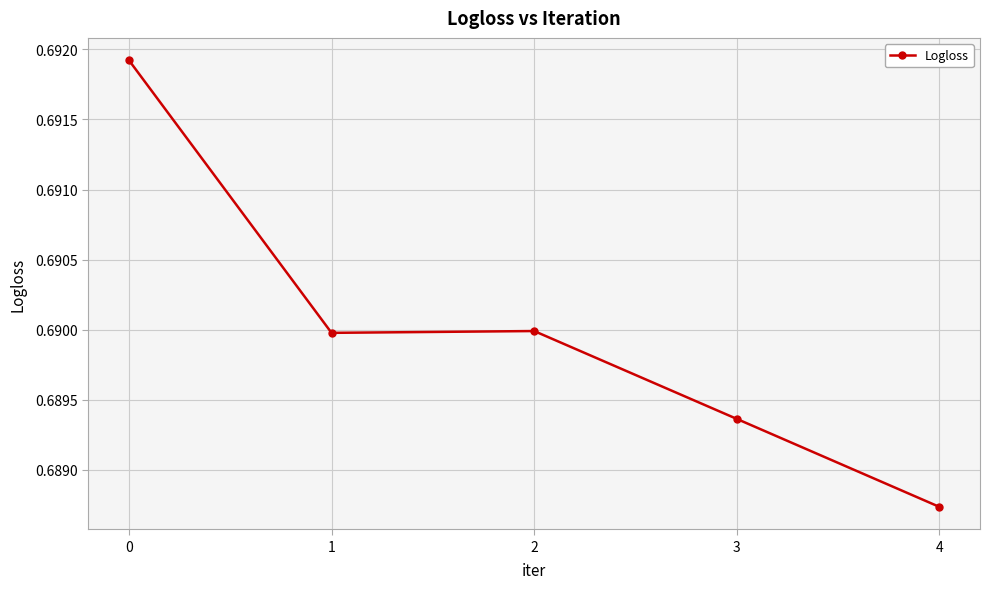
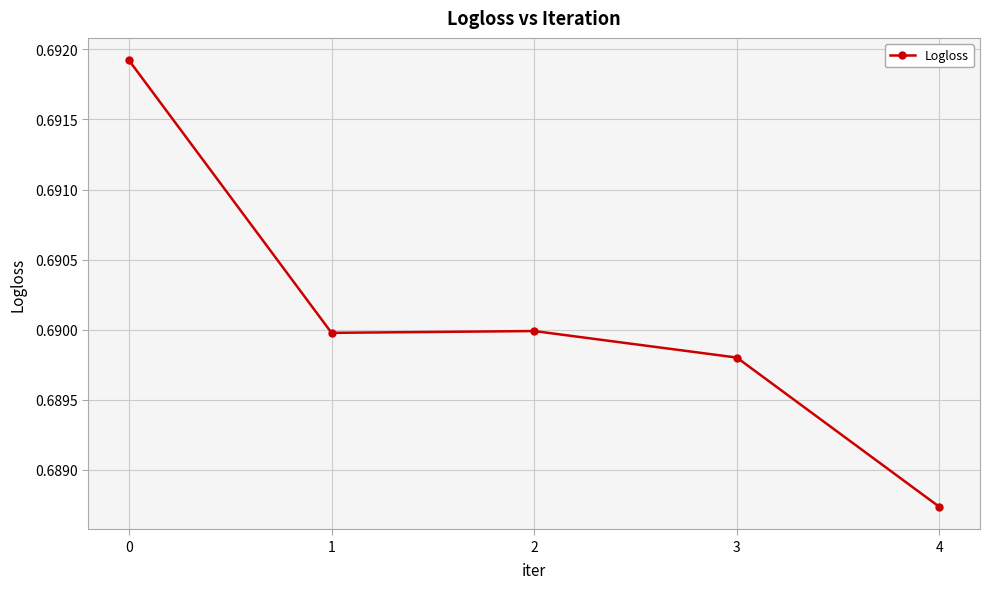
3: 0.68936 -> 0.68980
